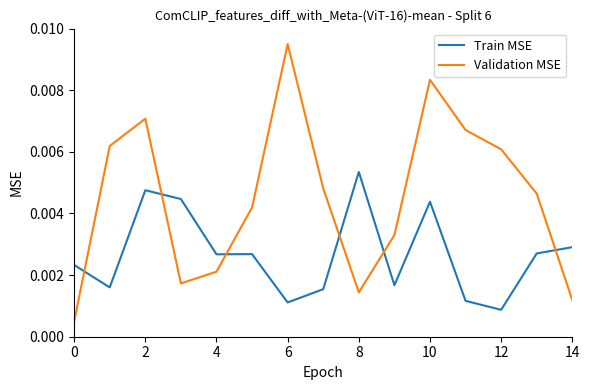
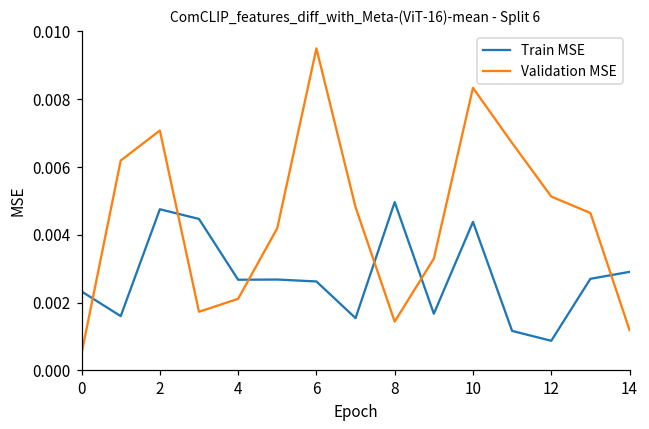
Train MSE, 6: 0.0011 -> 0.0026
Train MSE, 8: 0.0053 -> 0.0050
Validation MSE, 12: 0.0061 -> 0.0051
